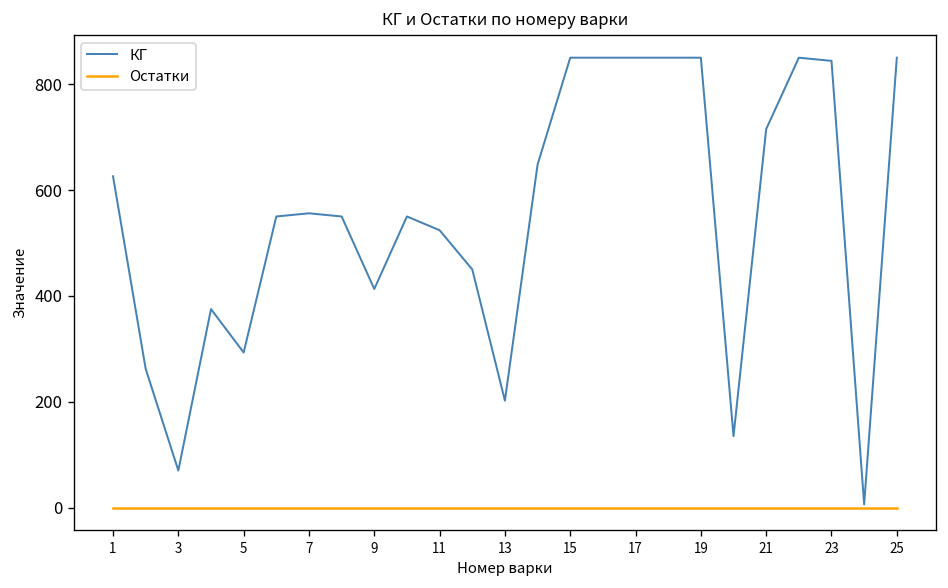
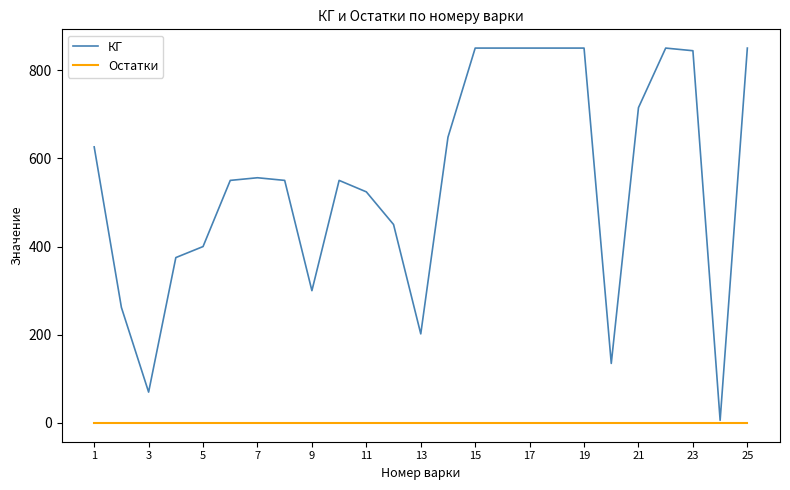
КГ, 5: 290 -> 400
КГ, 9: 410 -> 300
